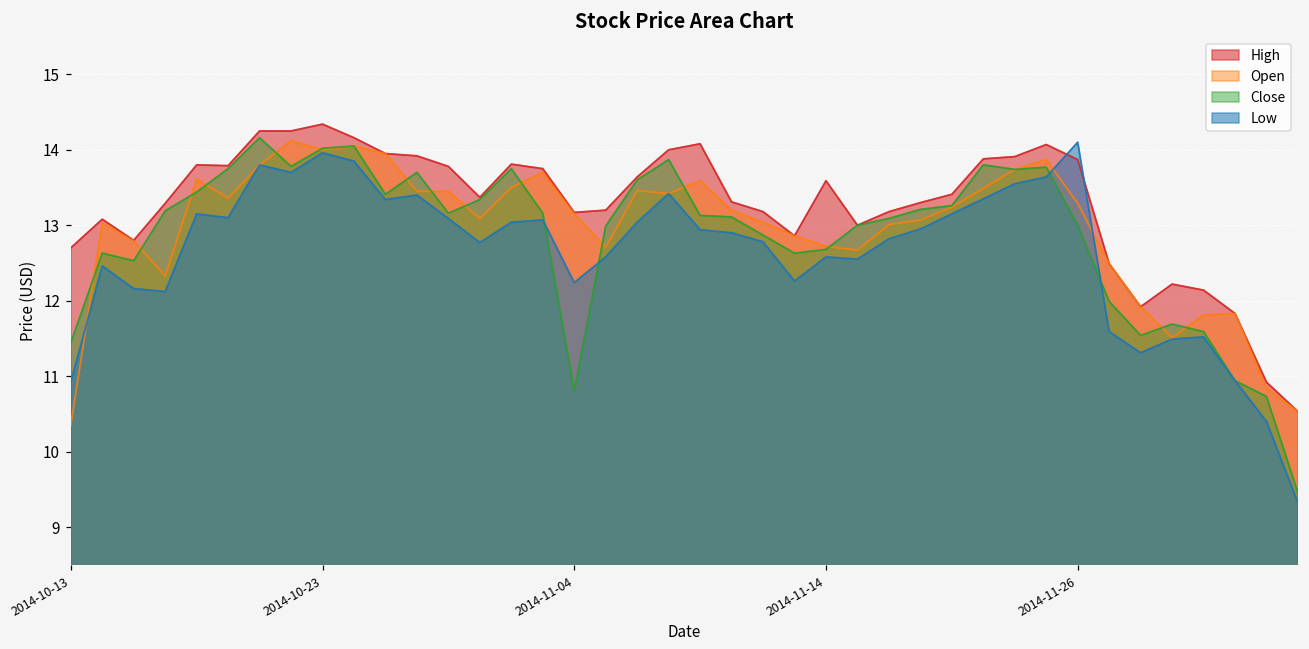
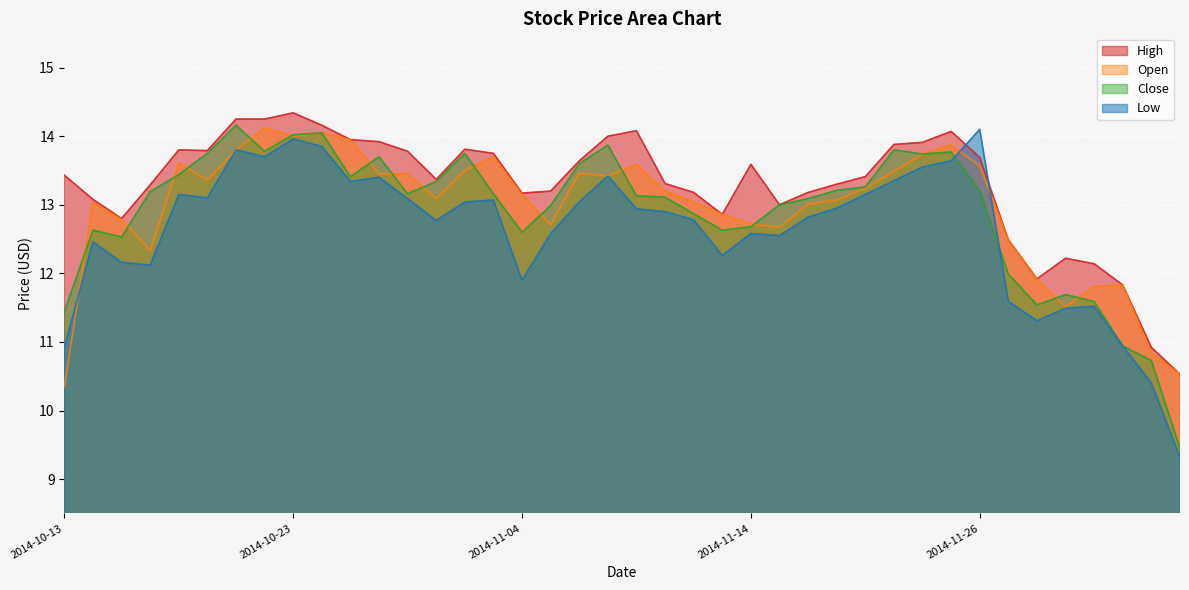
High, 2014-10-13: 12.7 -> 13.4
Close, 2014-11-04: 10.8 -> 12.6
Low, 2014-11-04: 12.2 -> 11.9
High, 2014-11-26: 13.9 -> 13.7
Open, 2014-11-26: 13.3 -> 13.6
Close, 2014-11-26: 13.0 -> 13.2
